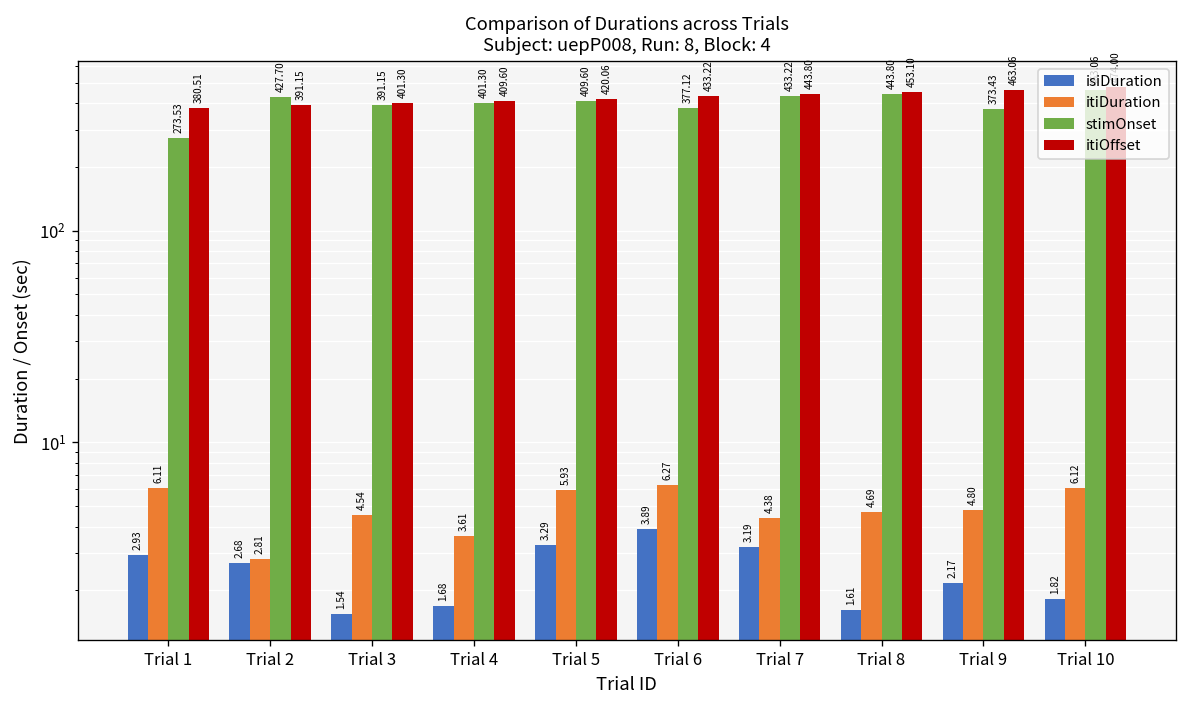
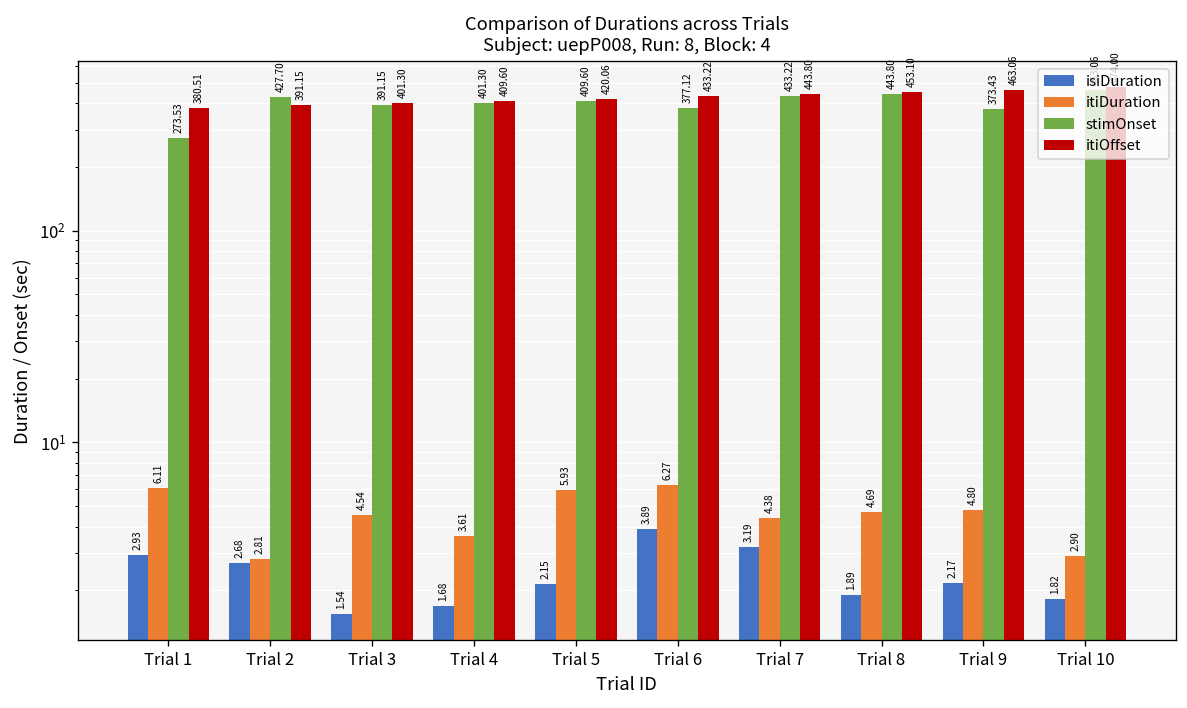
isiDuration, Trial 5: 3.29 -> 2.15
isiDuration, Trial 8: 1.61 -> 1.89
itiDuration, Trial 10: 6.12 -> 2.90
